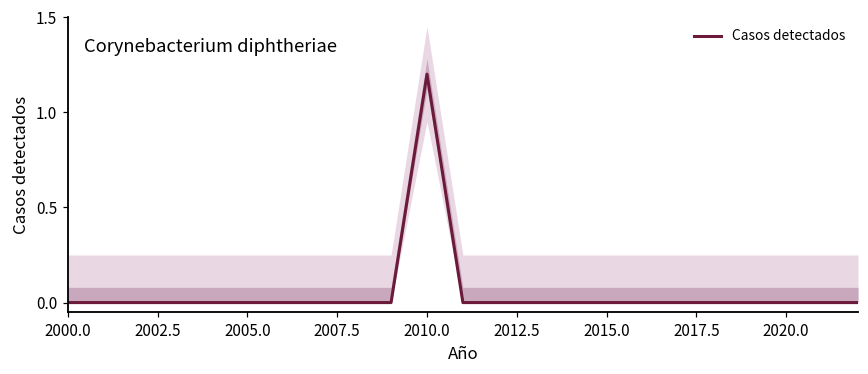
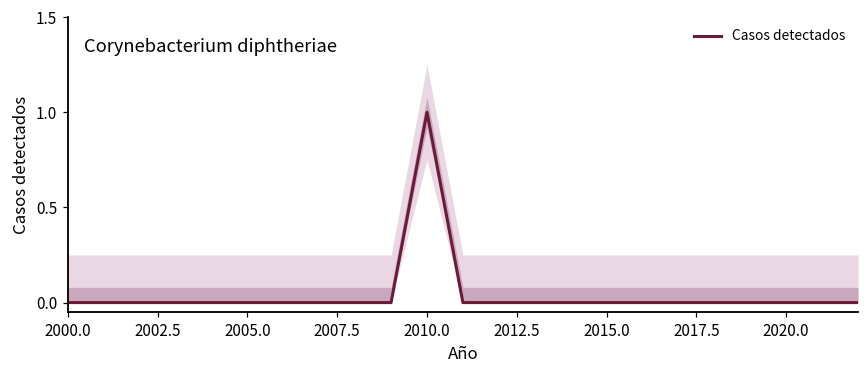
Casos detectados, 2010.0: 1.2 -> 1.0
